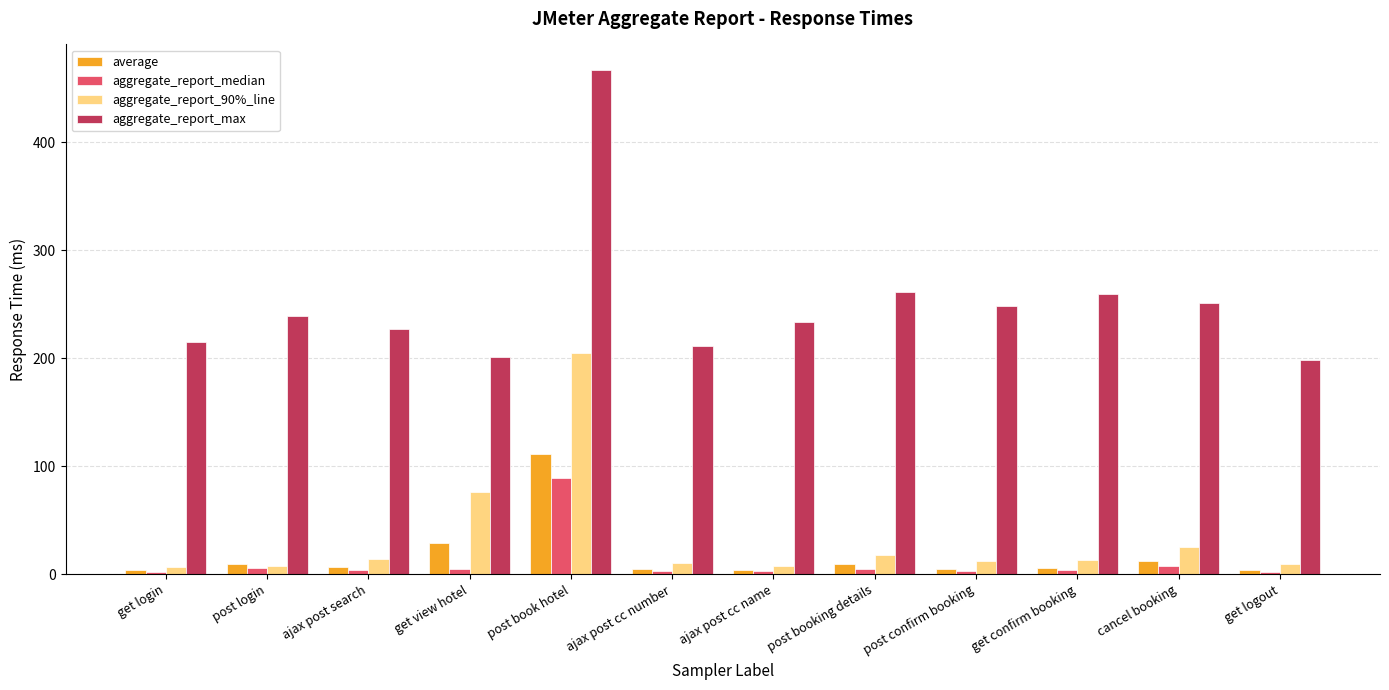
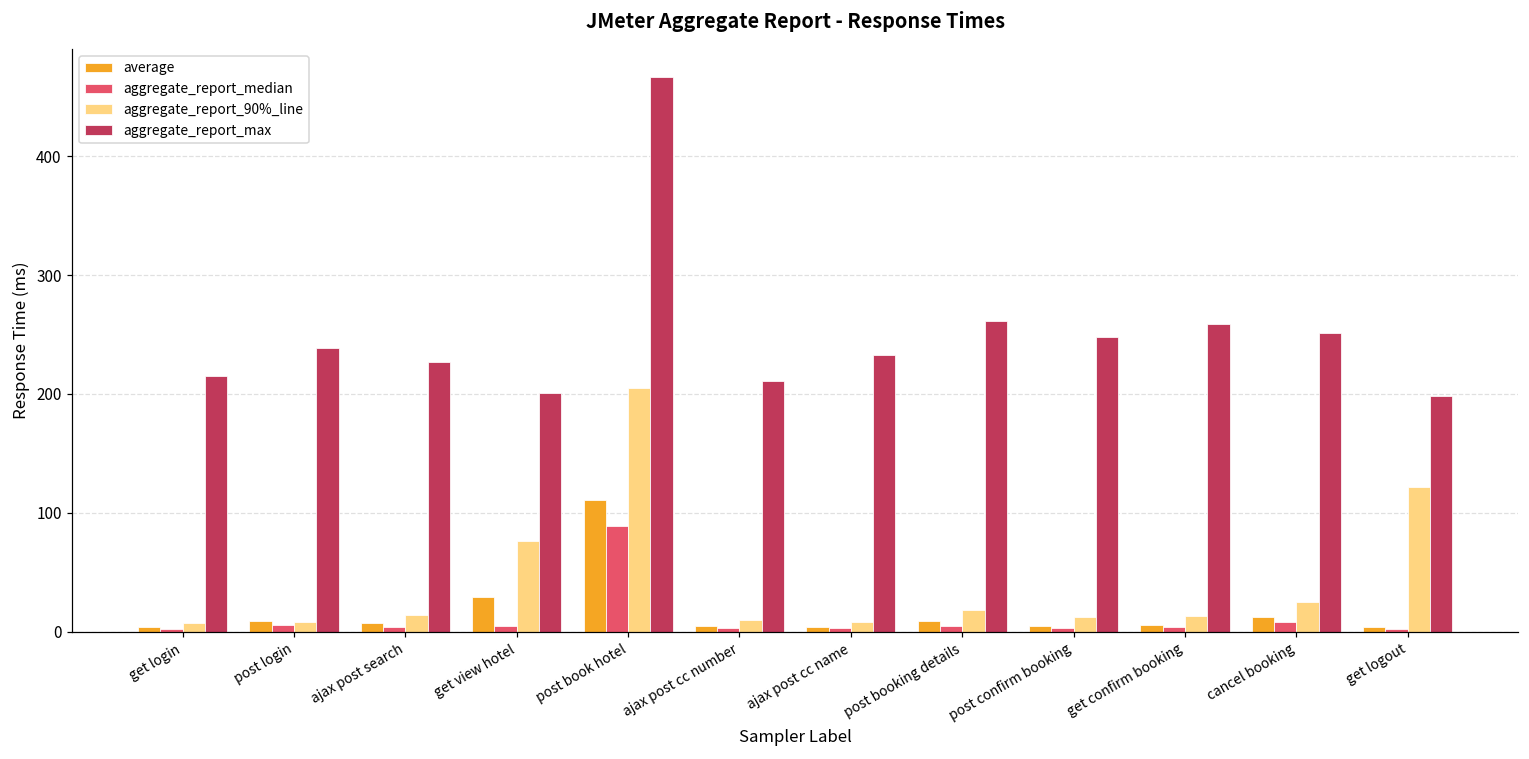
aggregate_report_90%_line, get logout: 9 -> 122
